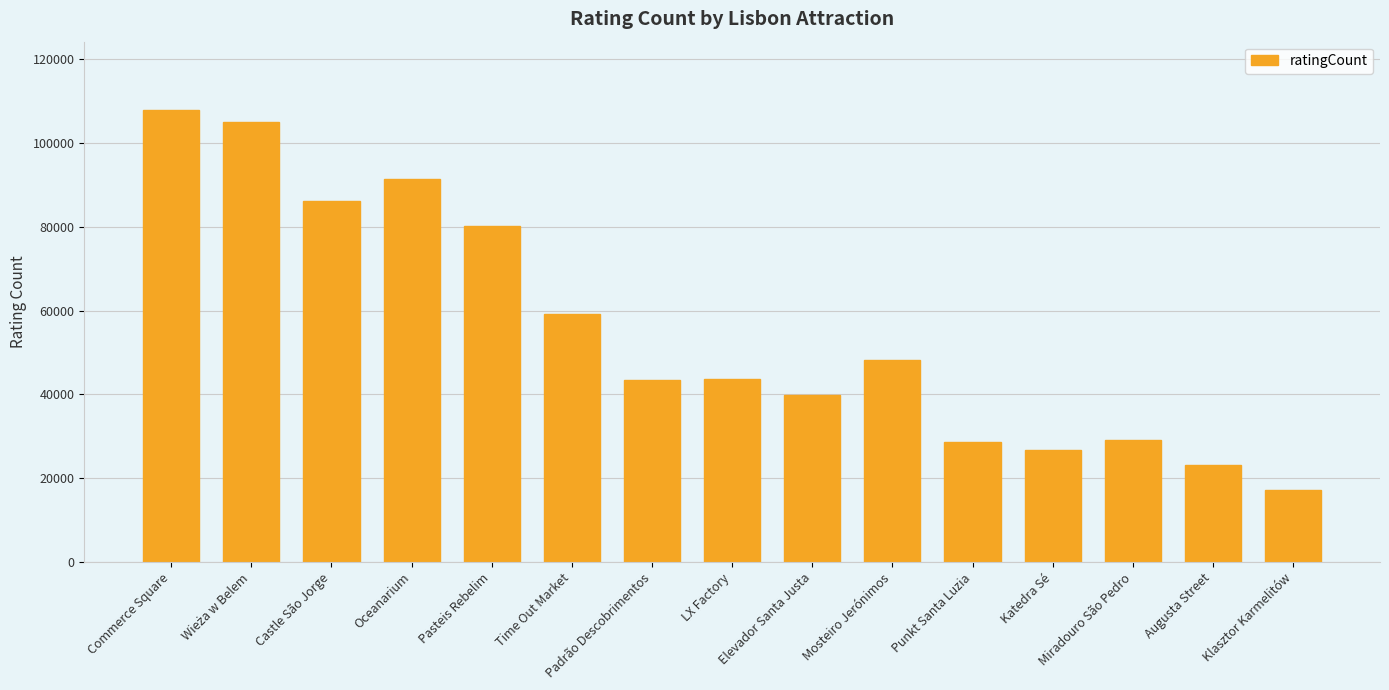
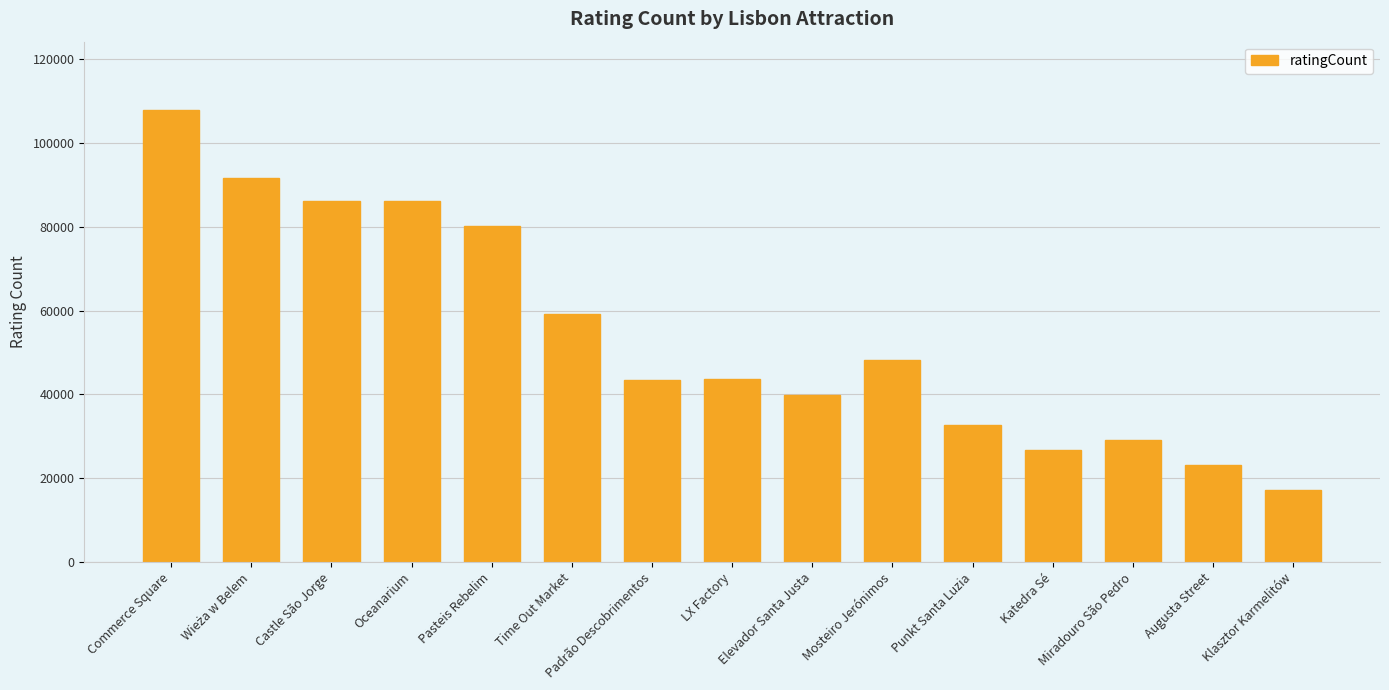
Wieża w Belem: 105000 -> 92000
Oceanarium: 91000 -> 86000
Punkt Santa Luzia: 29000 -> 33000
